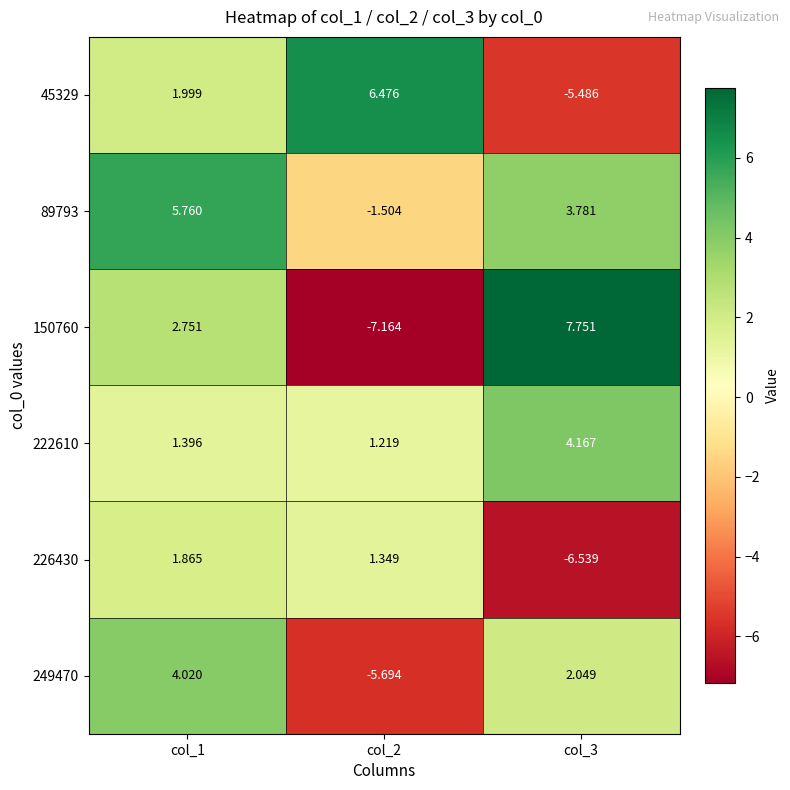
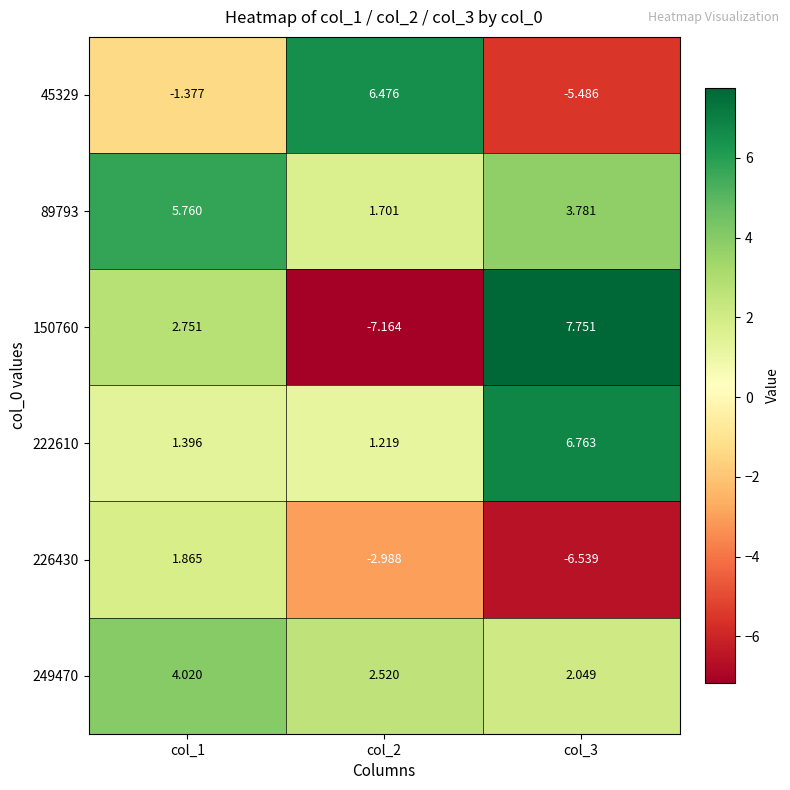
45329, col_1: 1.999 -> -1.377
89793, col_2: -1.504 -> 1.701
222610, col_3: 4.167 -> 6.763
226430, col_2: 1.349 -> -2.988
249470, col_2: -5.694 -> 2.520
